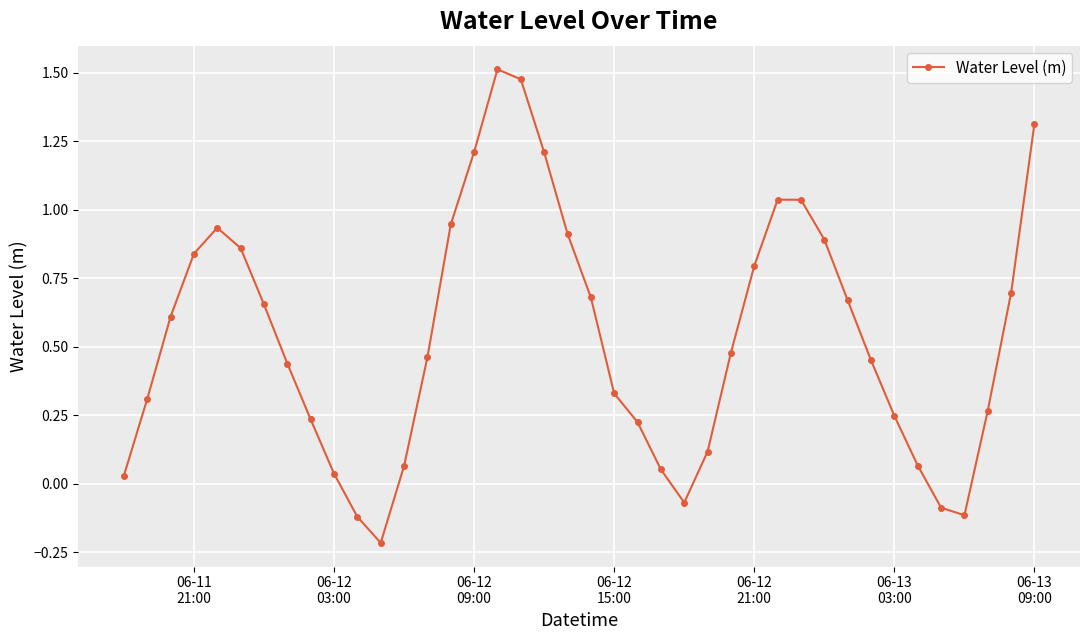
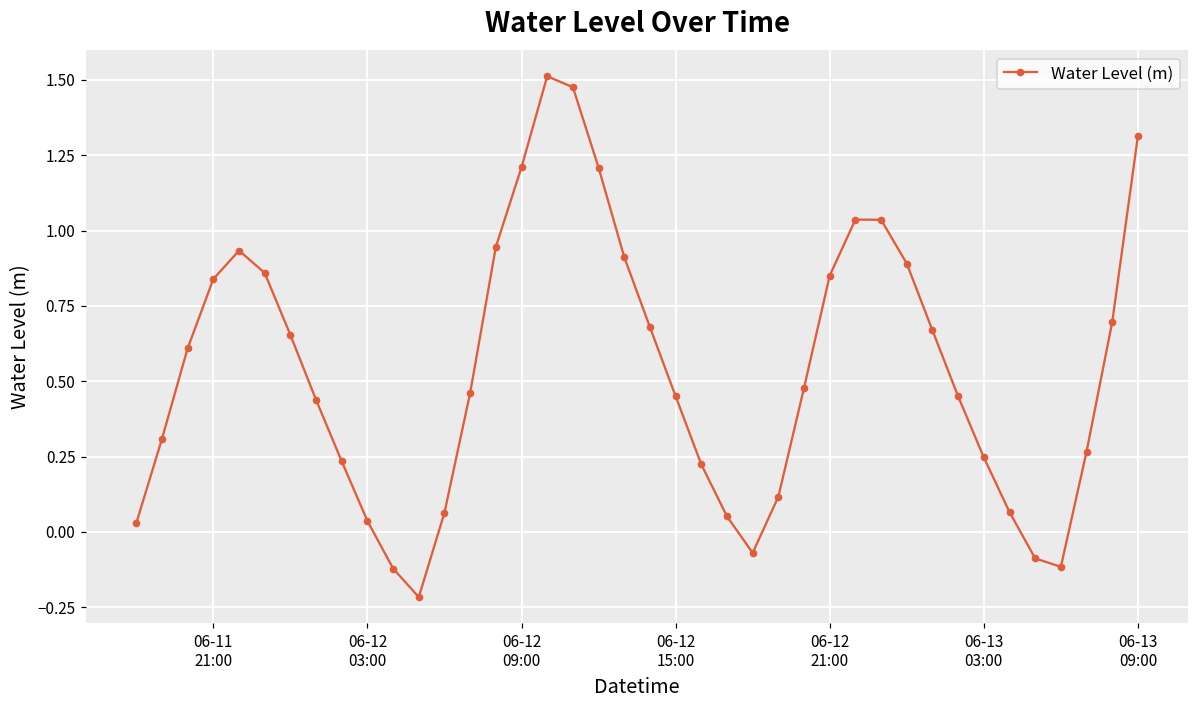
06-12 15:00: 0.33 -> 0.45
06-12 21:00: 0.79 -> 0.85
